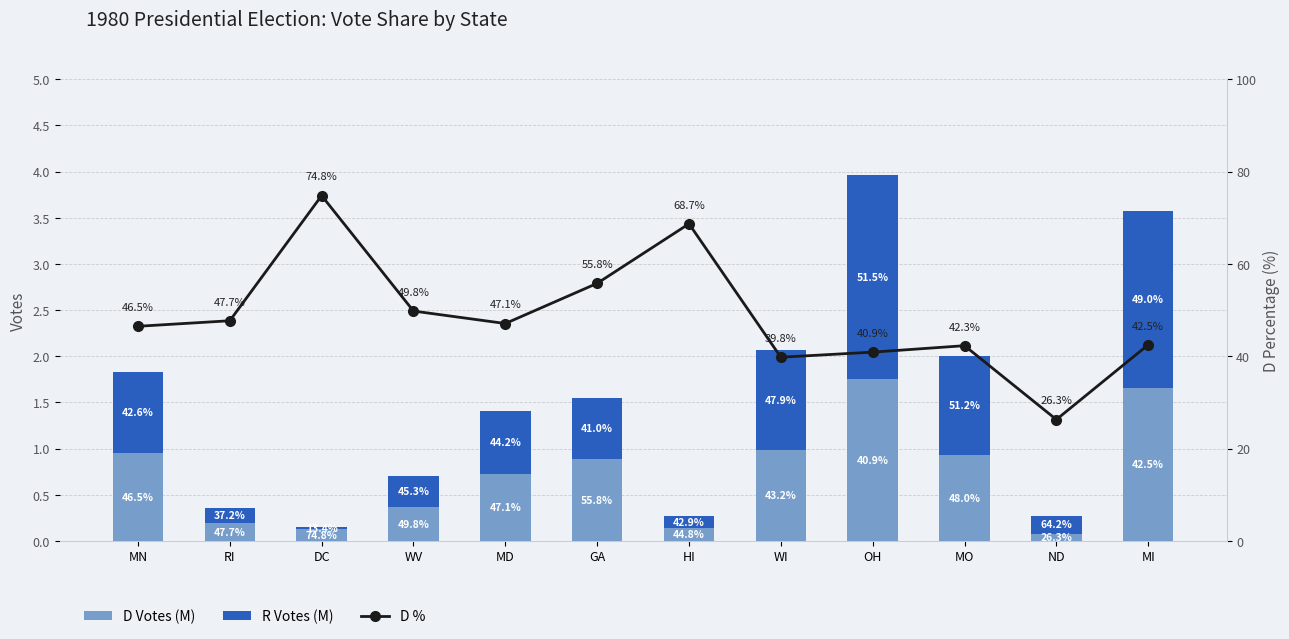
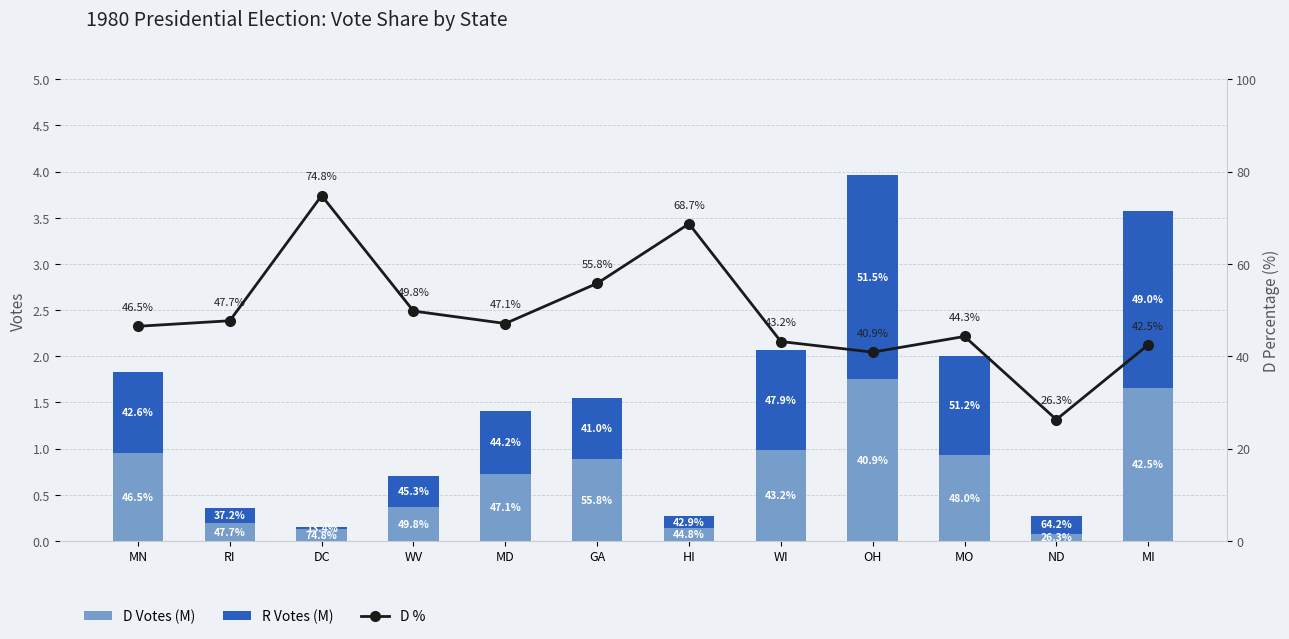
D %, WI: 39.8% -> 43.2%
D %, MO: 42.3% -> 44.3%
